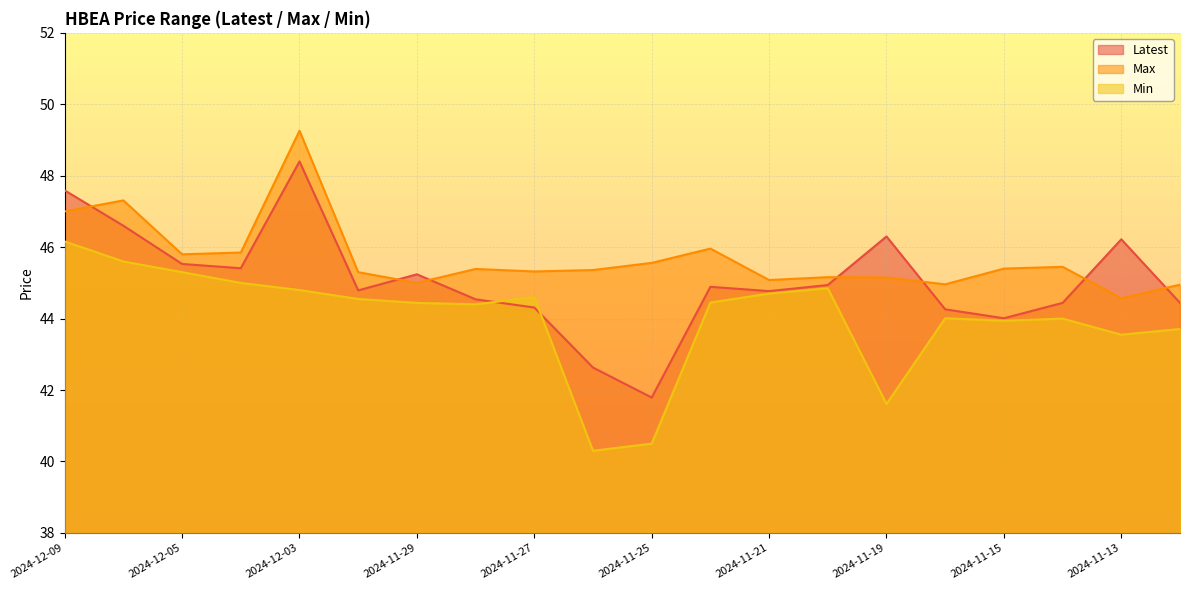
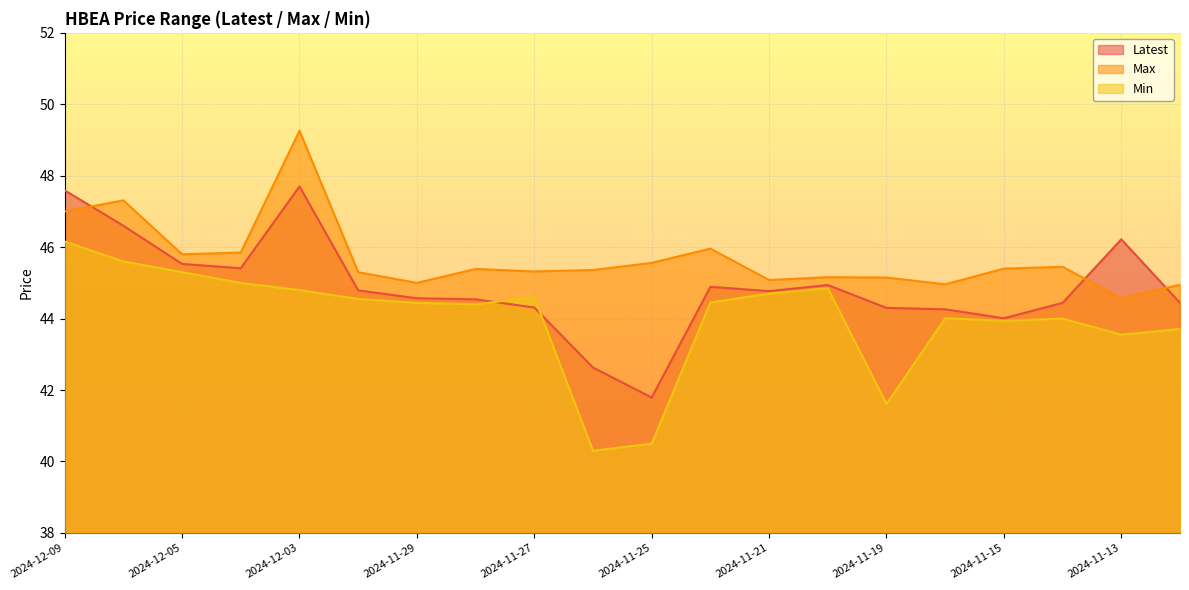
Latest, 2024-12-03: 48.4 -> 47.7
Latest, 2024-11-29: 45.2 -> 44.6
Latest, 2024-11-19: 46.3 -> 44.3
